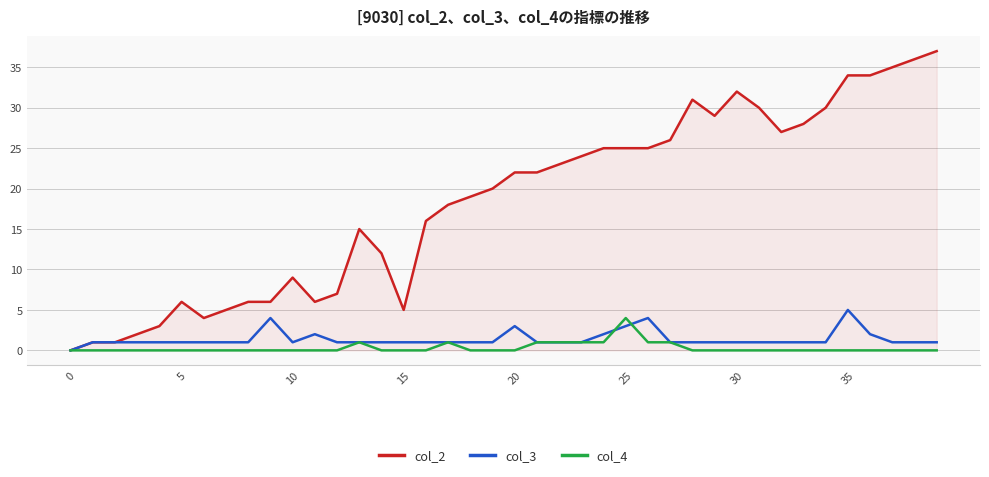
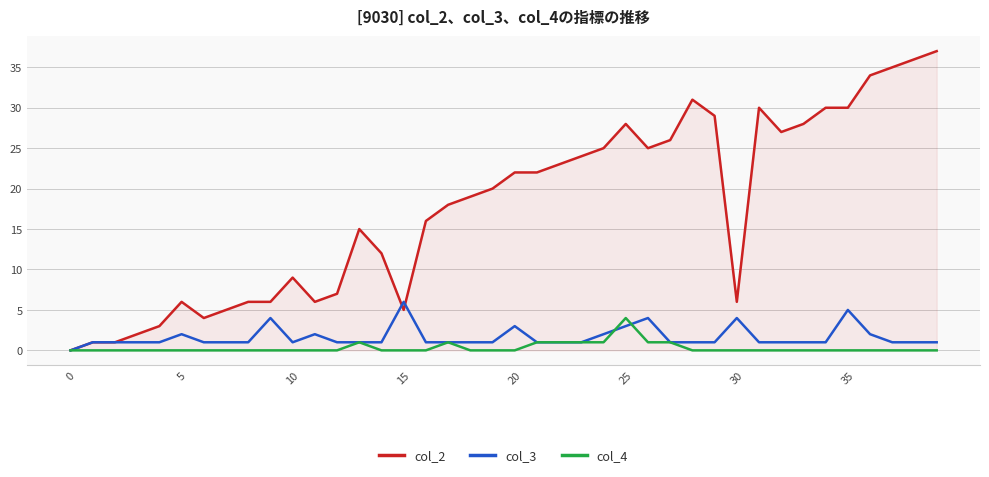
col_3, 5: 1 -> 2
col_3, 15: 1 -> 6
col_2, 25: 25 -> 28
col_2, 30: 32 -> 6
col_3, 30: 1 -> 4
col_2, 35: 34 -> 30
